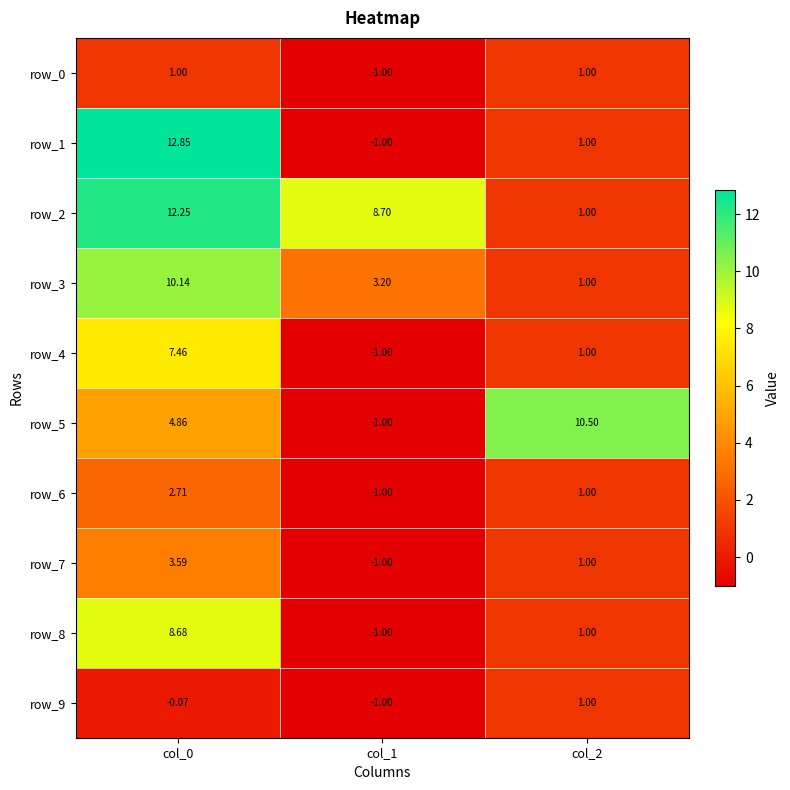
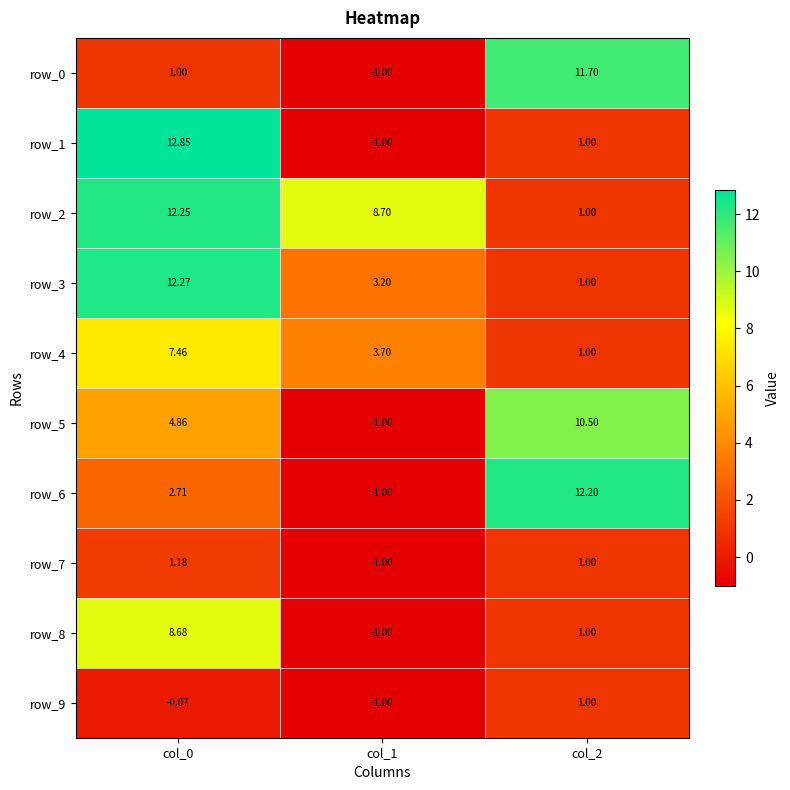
row_0, col_2: 1.00 -> 11.70
row_3, col_0: 10.14 -> 12.27
row_4, col_1: -1.00 -> 3.70
row_6, col_2: 1.00 -> 12.20
row_7, col_0: 3.59 -> 1.18
